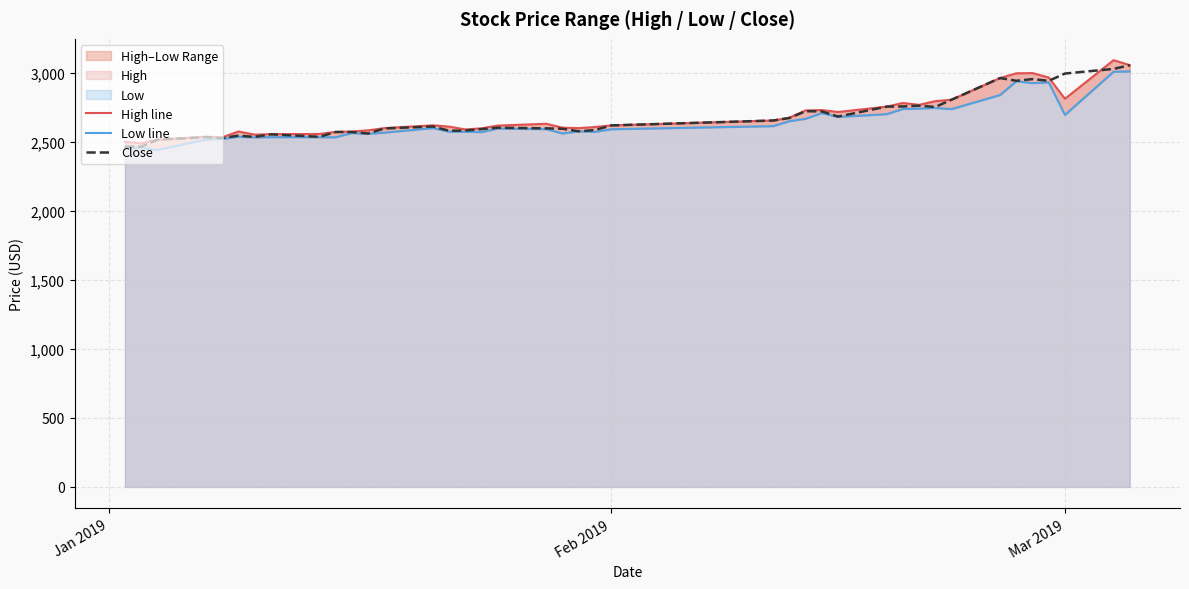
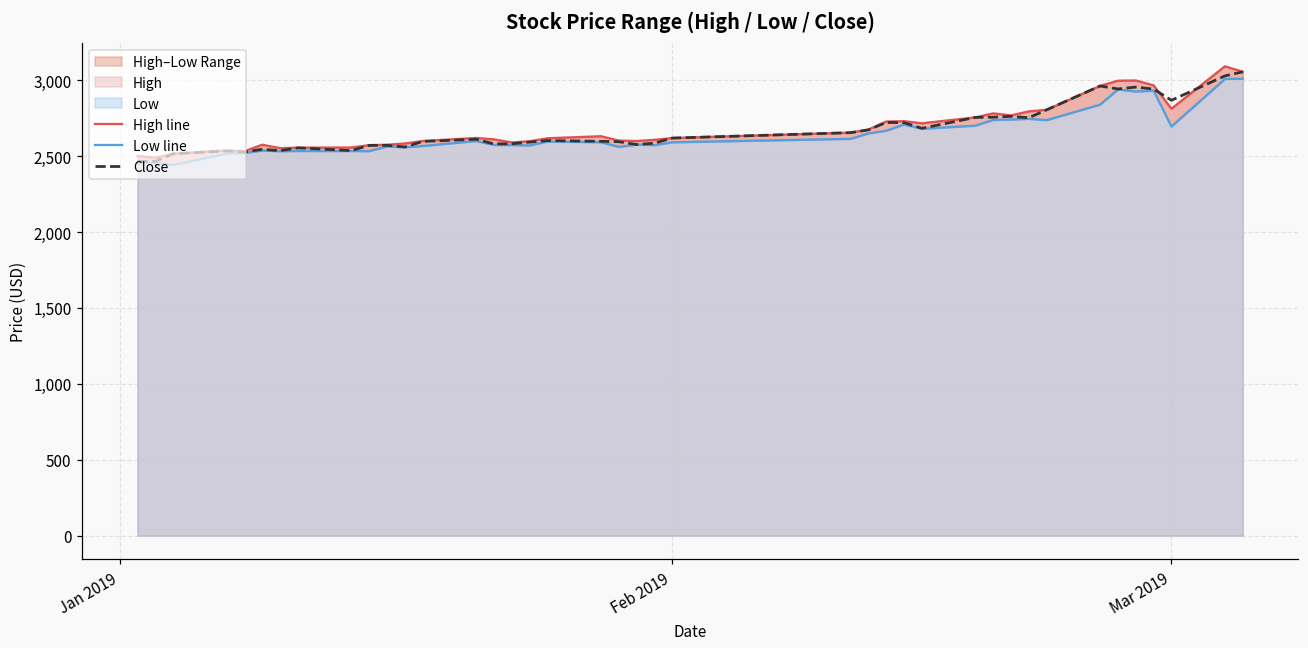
Close, Mar 2019: 2,990 -> 2,870
